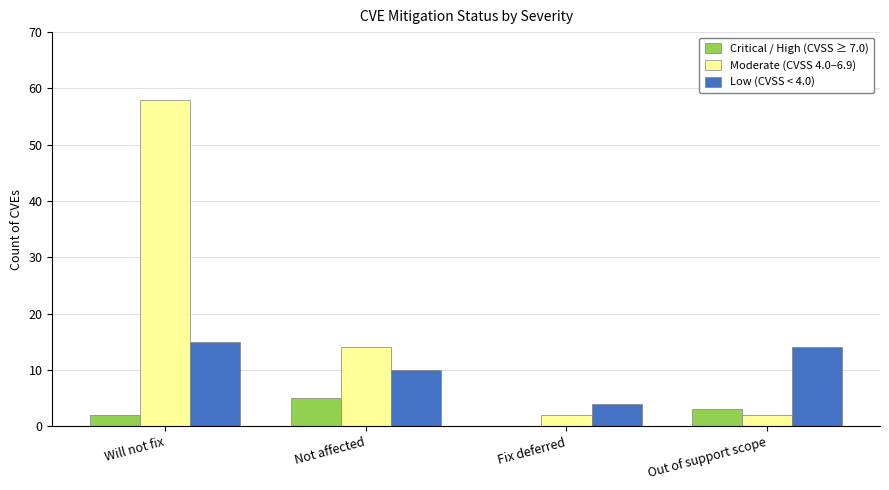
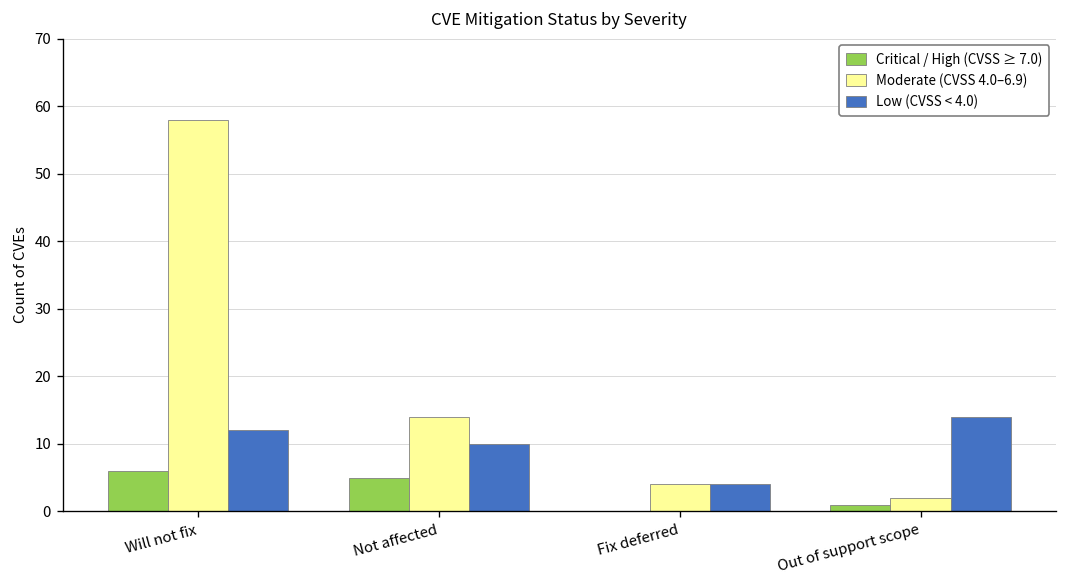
Critical / High (CVSS ≥ 7.0), Will not fix: 2 -> 6
Low (CVSS < 4.0), Will not fix: 15 -> 12
Moderate (CVSS 4.0–6.9), Fix deferred: 2 -> 4
Critical / High (CVSS ≥ 7.0), Out of support scope: 3 -> 1
